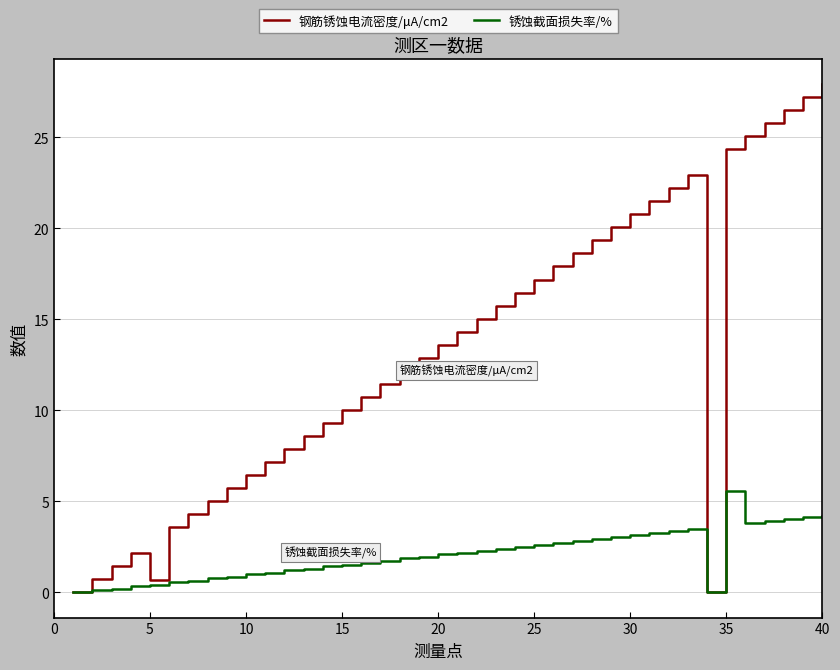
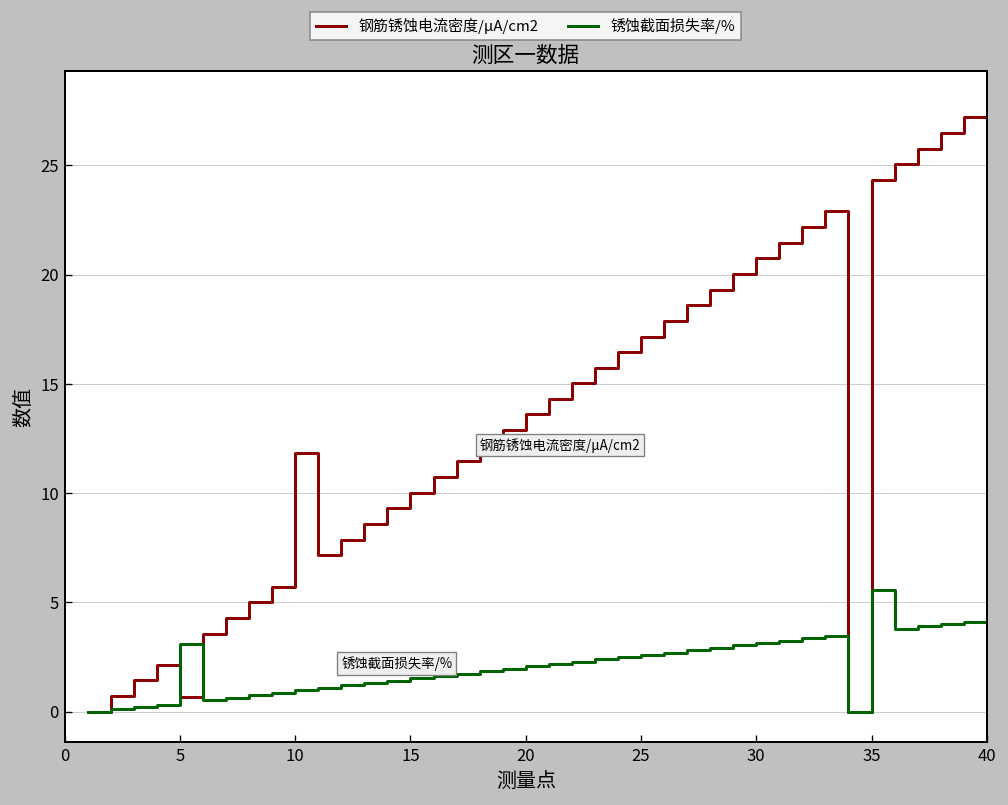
锈蚀截面损失率/%, 5: 0.4 -> 3.1
钢筋锈蚀电流密度/μA/cm2, 10: 6.4 -> 11.8
